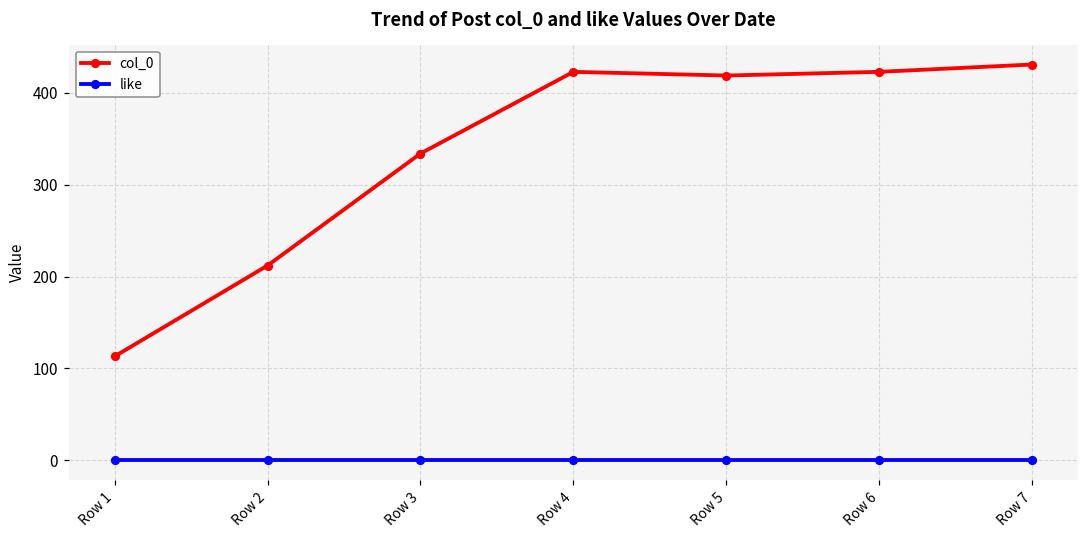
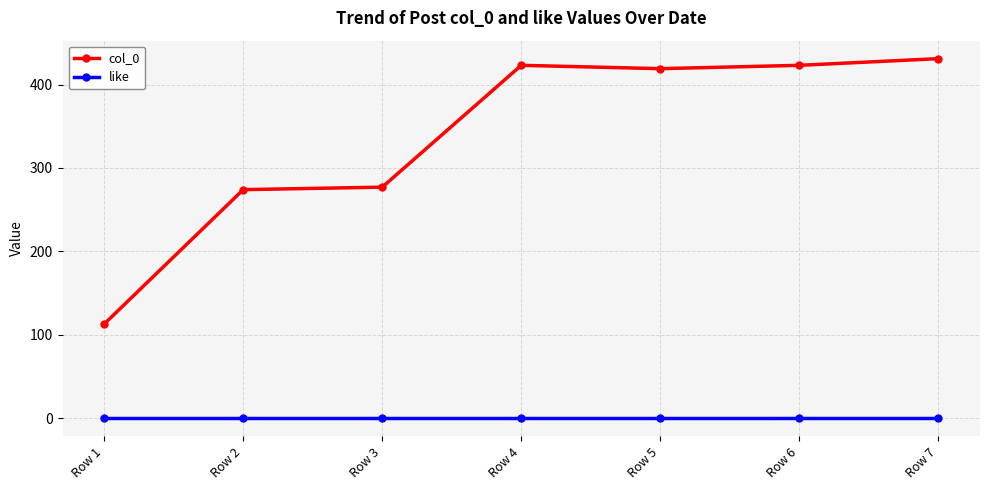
col_0, Row 2: 210 -> 270
col_0, Row 3: 330 -> 280
